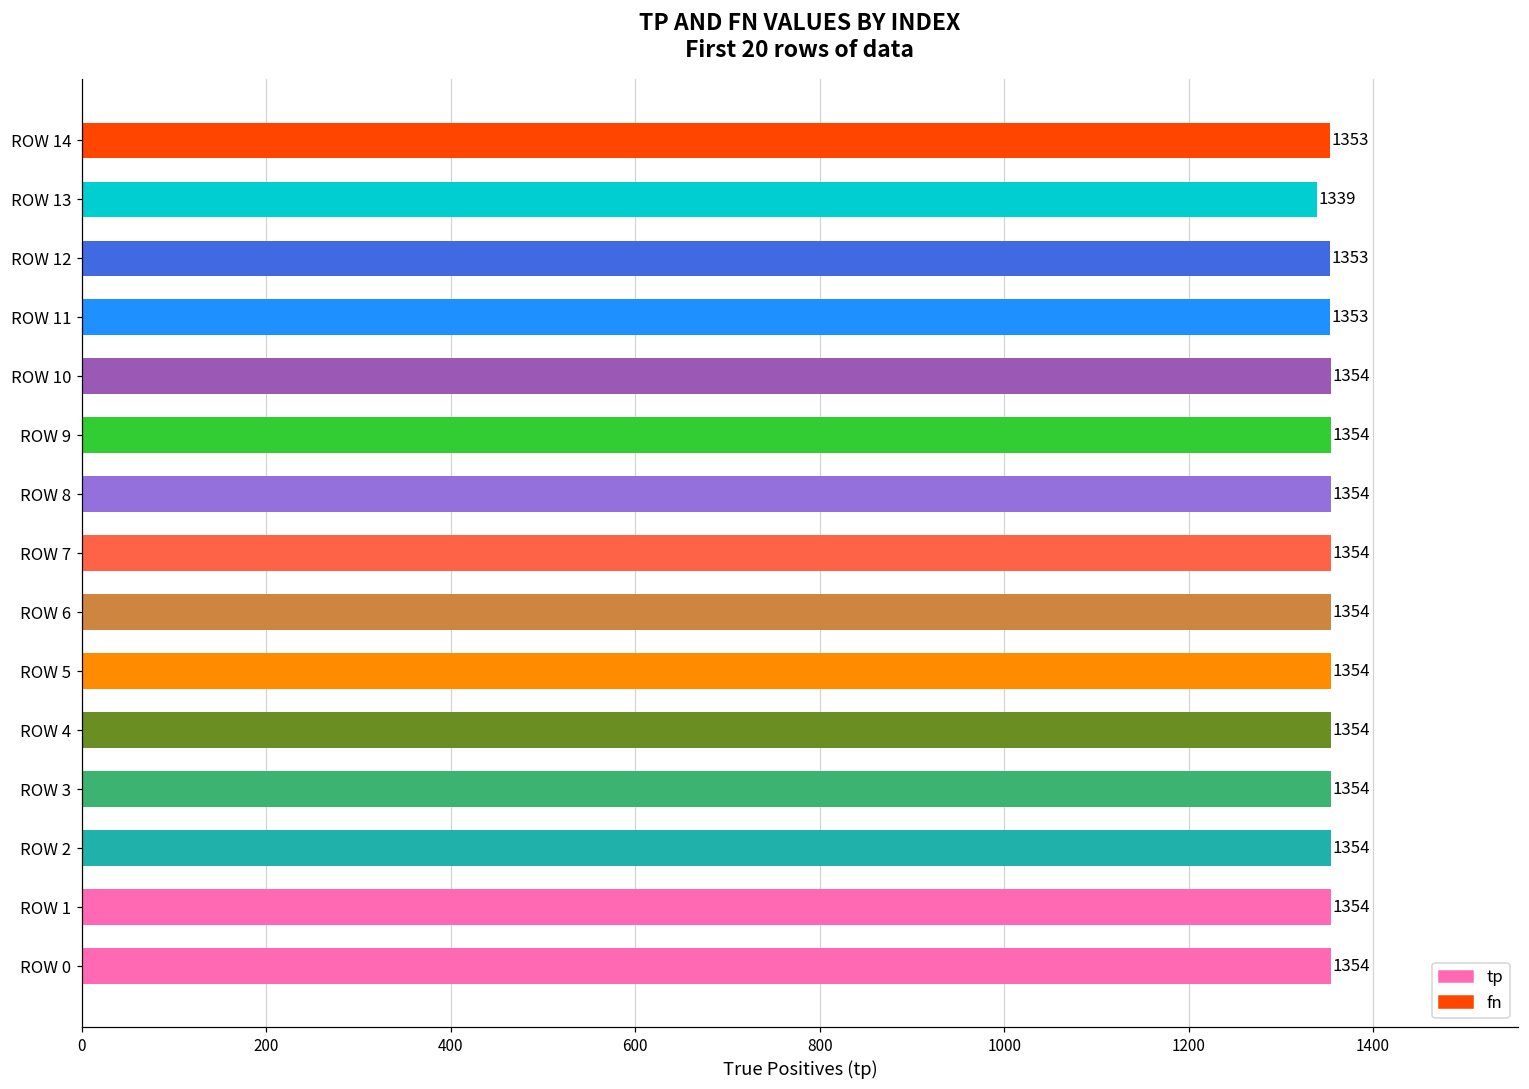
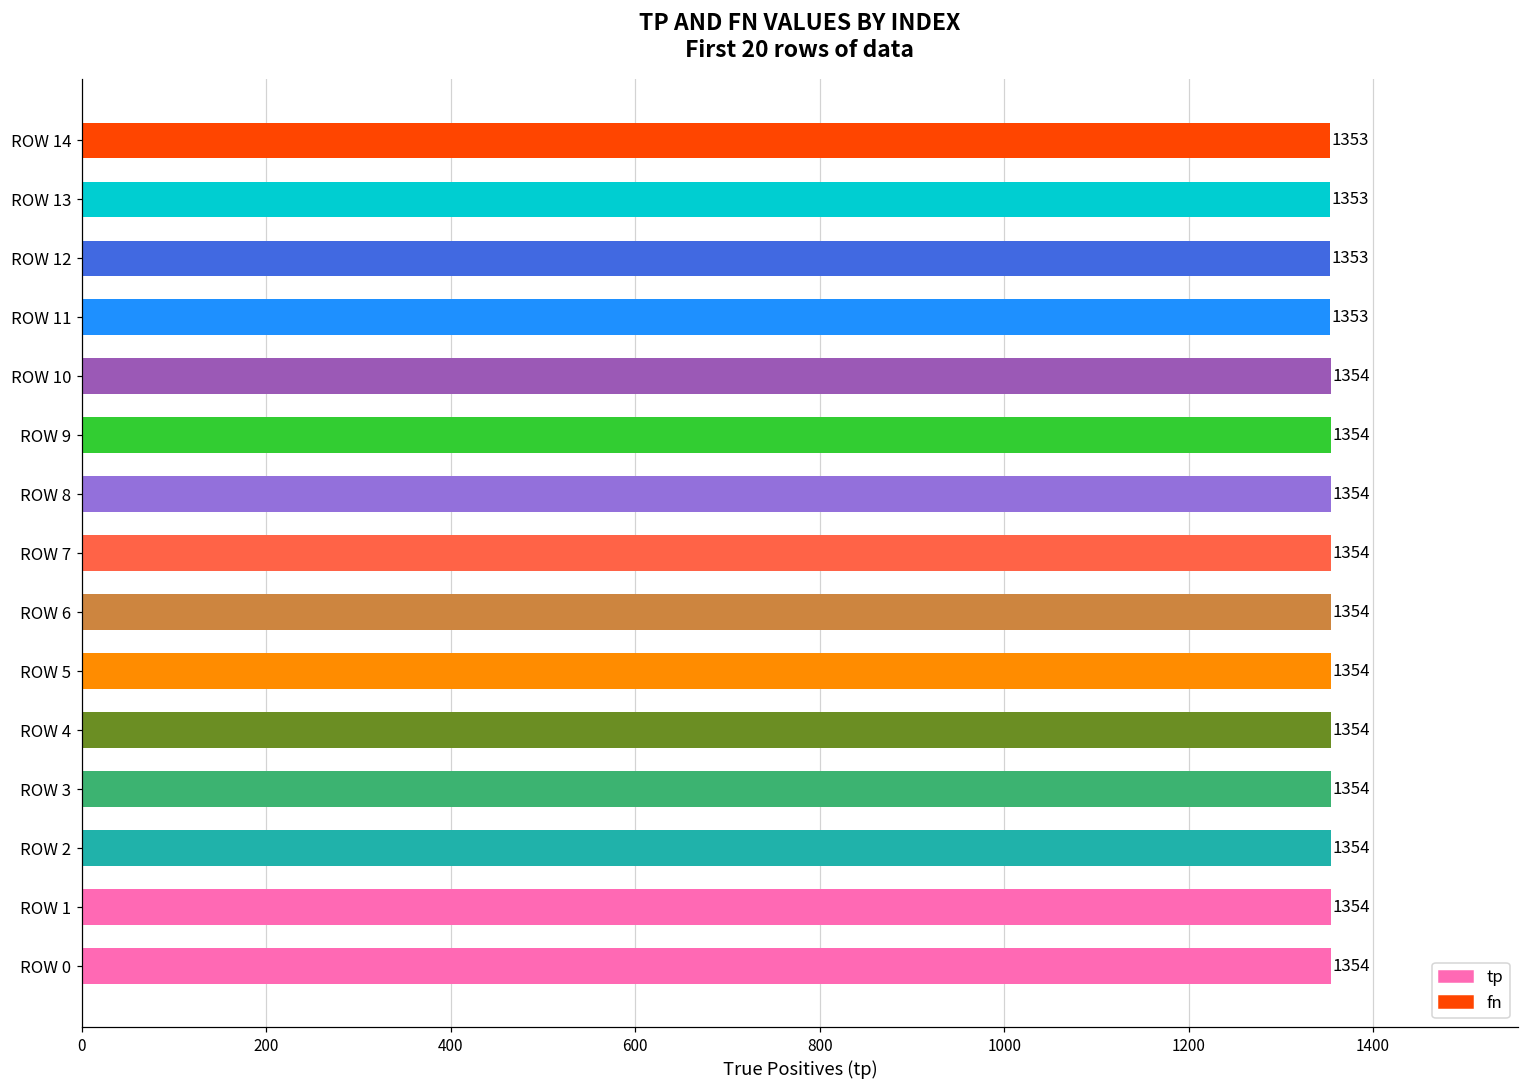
ROW 13: 1339 -> 1353
